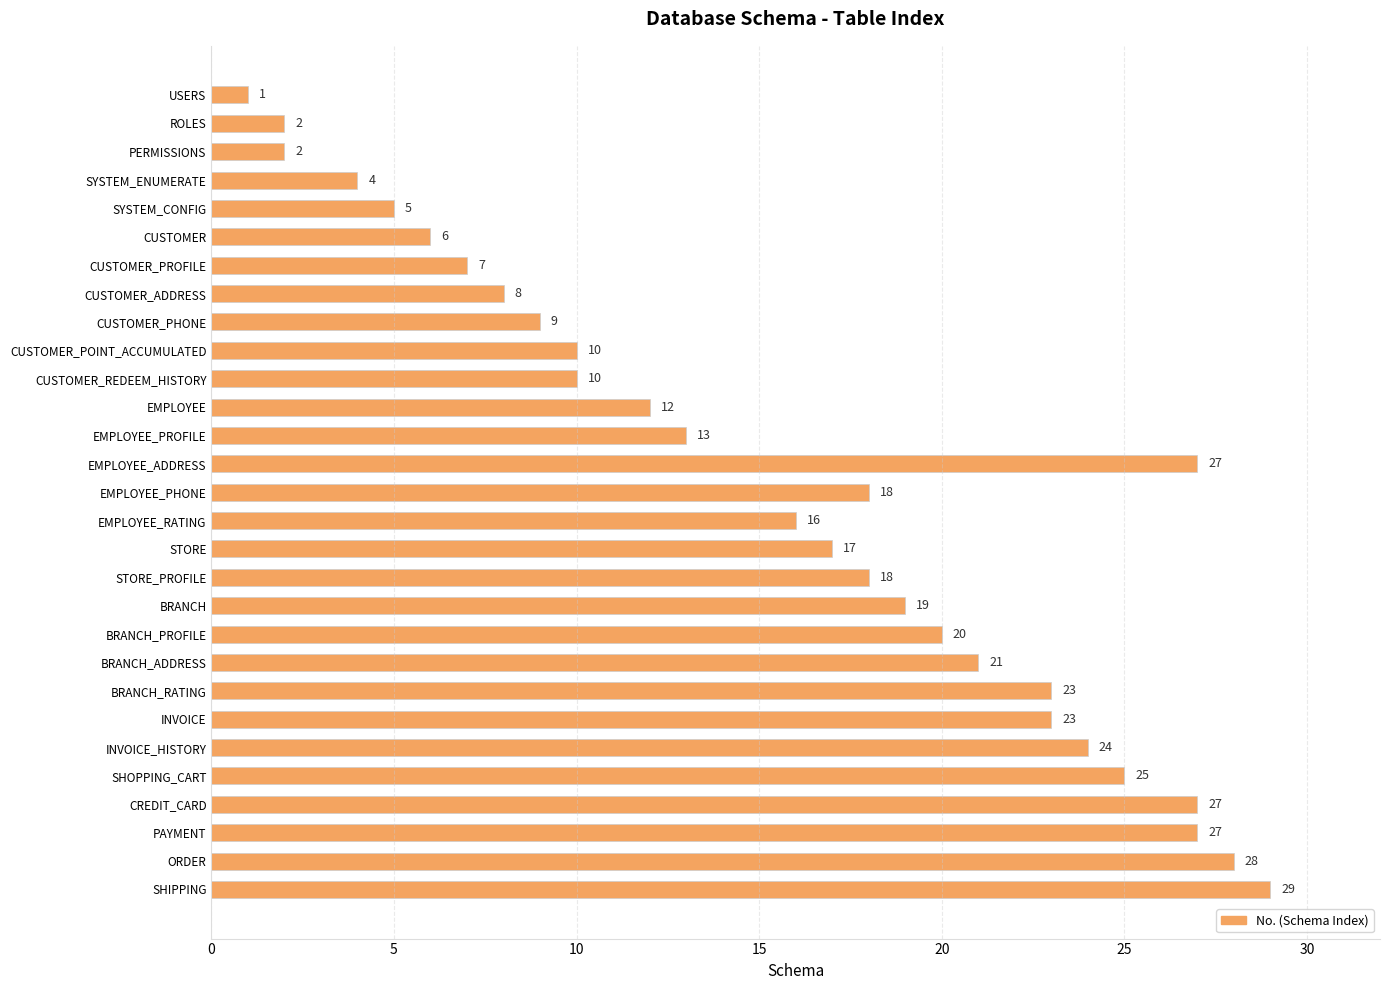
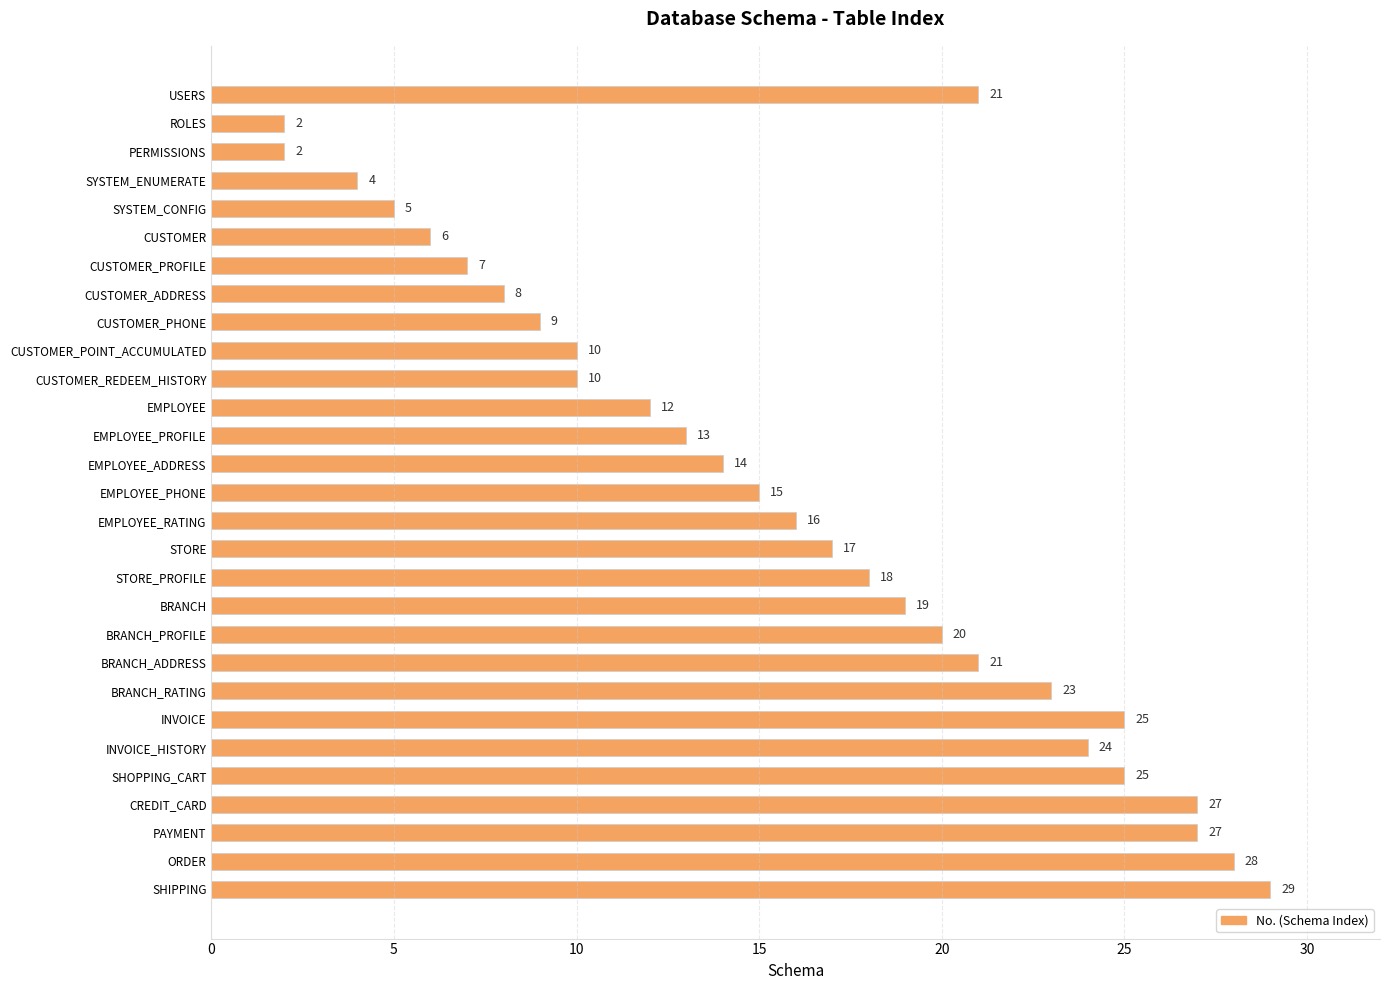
USERS: 1 -> 21
EMPLOYEE_ADDRESS: 27 -> 14
EMPLOYEE_PHONE: 18 -> 15
INVOICE: 23 -> 25
